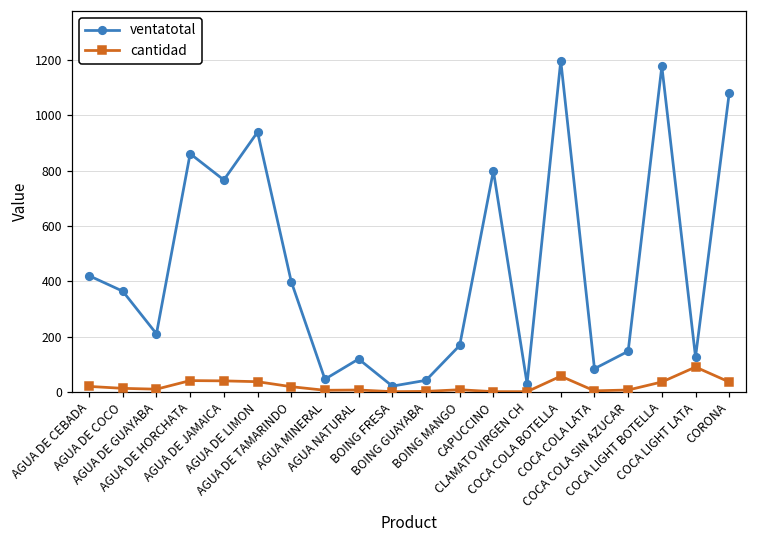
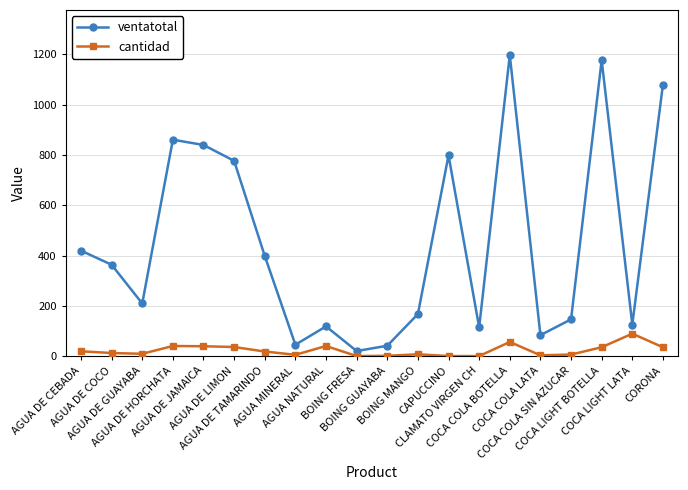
ventatotal, AGUA DE JAMAICA: 770 -> 840
ventatotal, AGUA DE LIMON: 940 -> 780
cantidad, AGUA NATURAL: 10 -> 40
ventatotal, CLAMATO VIRGEN CH: 30 -> 120
